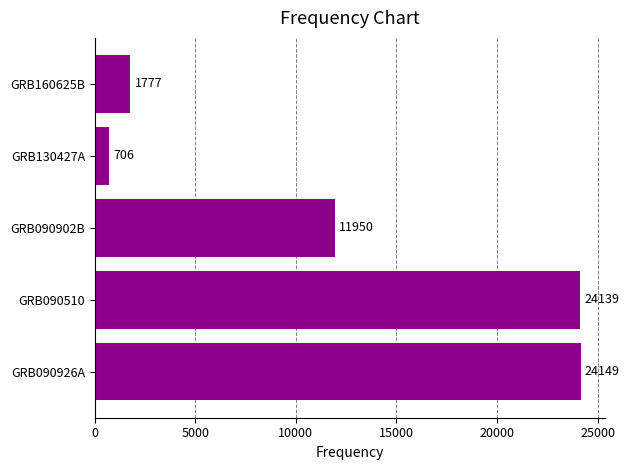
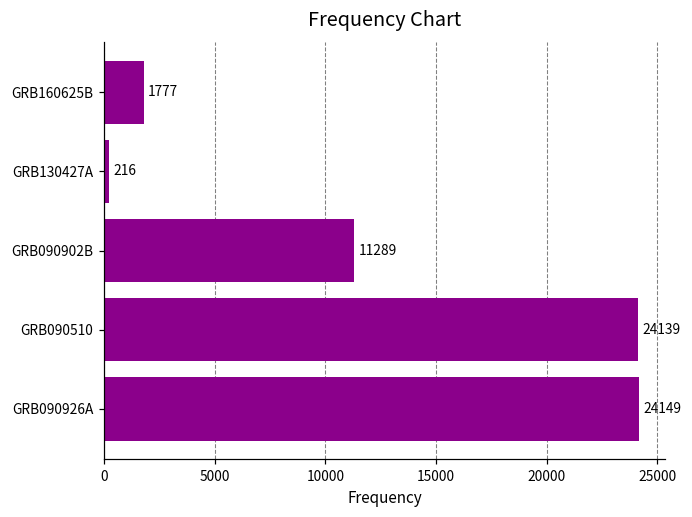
GRB130427A: 706 -> 216
GRB090902B: 11950 -> 11289
